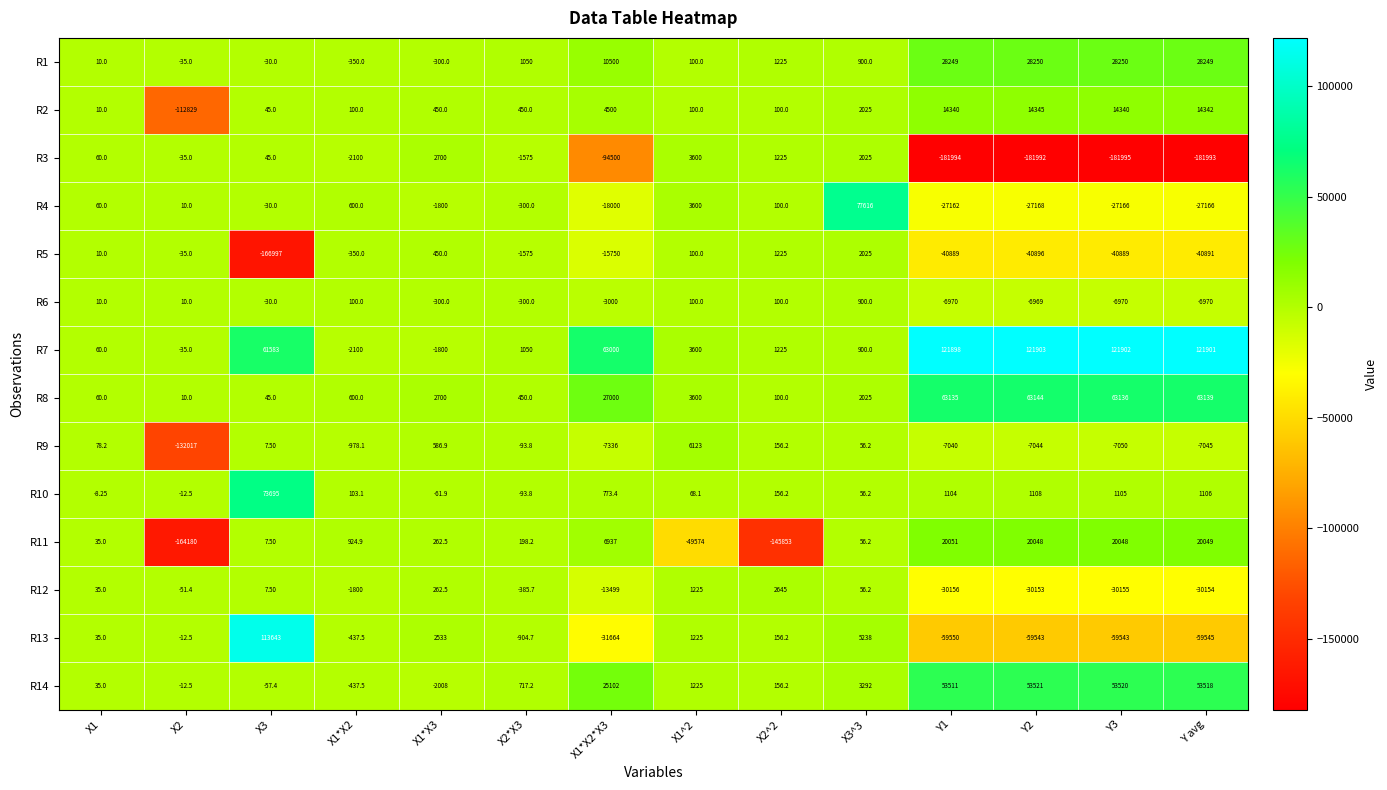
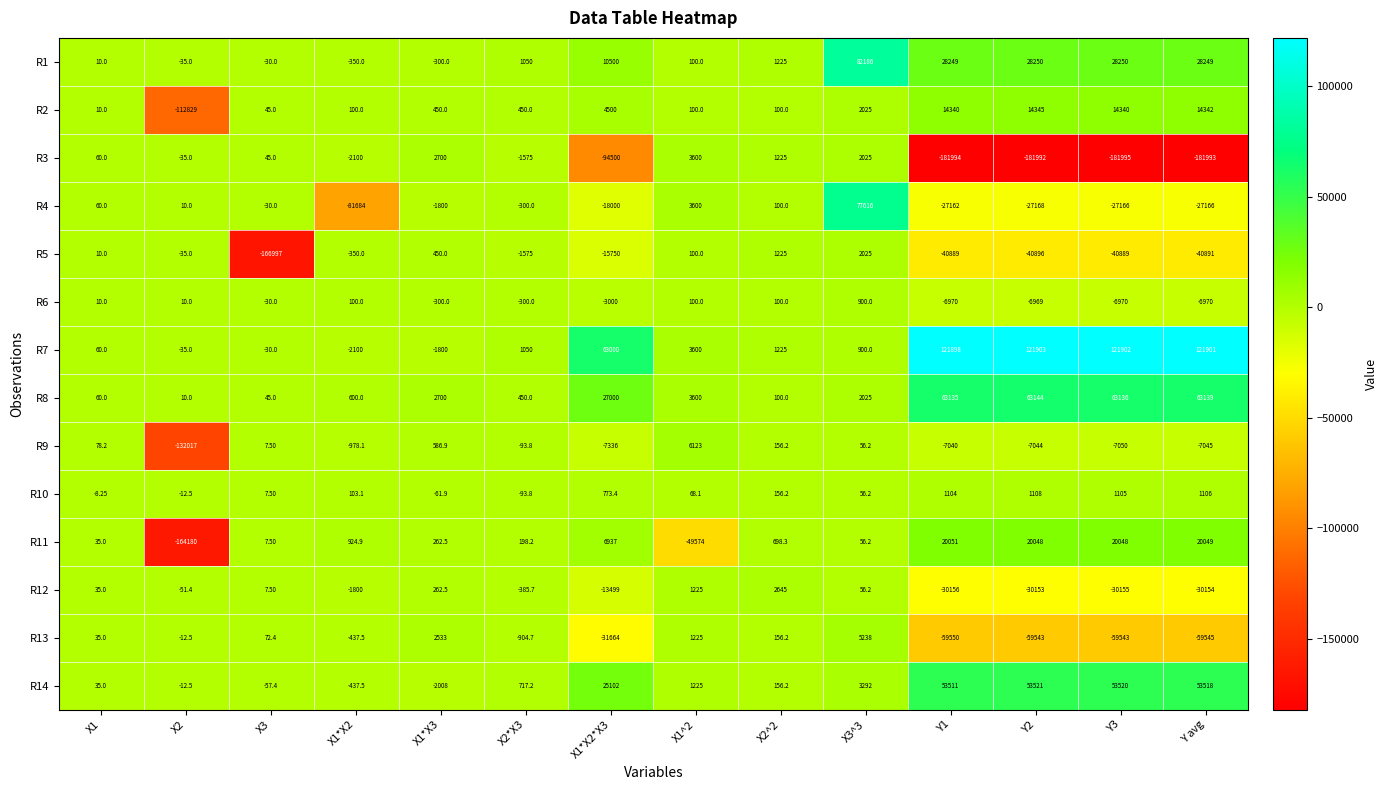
R1, X3^3: 900.0 -> 82186
R4, X1*X2: 600.0 -> -81684
R7, X3: 61583 -> -30.0
R10, X3: 73695 -> 7.50
R11, X2^2: -145853 -> 698.3
R13, X3: 113643 -> 72.4
